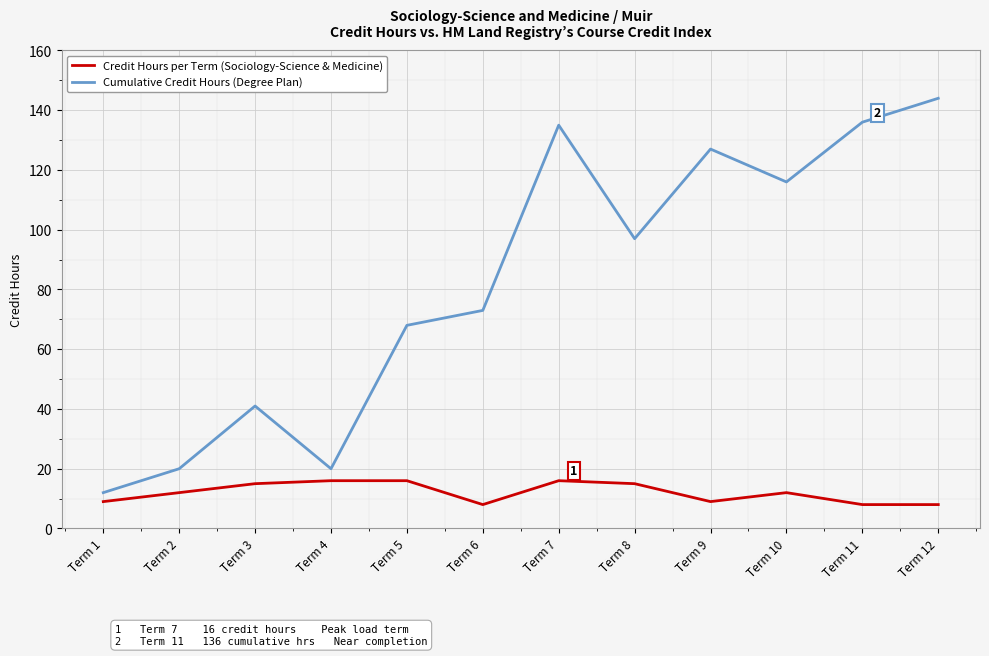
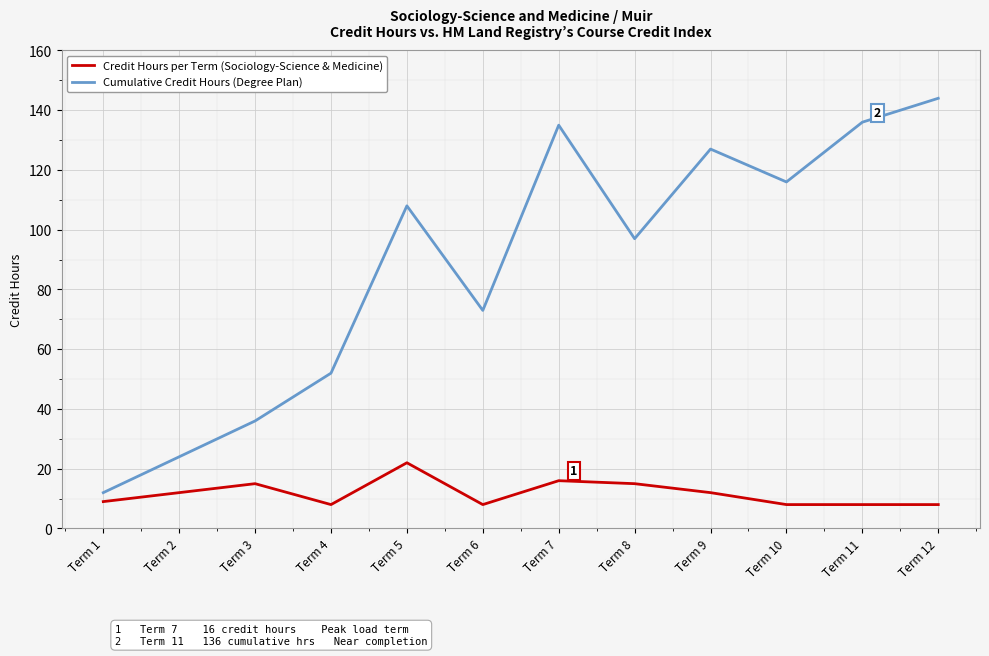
Cumulative Credit Hours (Degree Plan), Term 2: 20 -> 24
Cumulative Credit Hours (Degree Plan), Term 3: 41 -> 36
Credit Hours per Term (Sociology-Science & Medicine), Term 4: 16 -> 8
Cumulative Credit Hours (Degree Plan), Term 4: 20 -> 52
Credit Hours per Term (Sociology-Science & Medicine), Term 5: 16 -> 22
Cumulative Credit Hours (Degree Plan), Term 5: 68 -> 108
Credit Hours per Term (Sociology-Science & Medicine), Term 9: 9 -> 12
Credit Hours per Term (Sociology-Science & Medicine), Term 10: 12 -> 8
